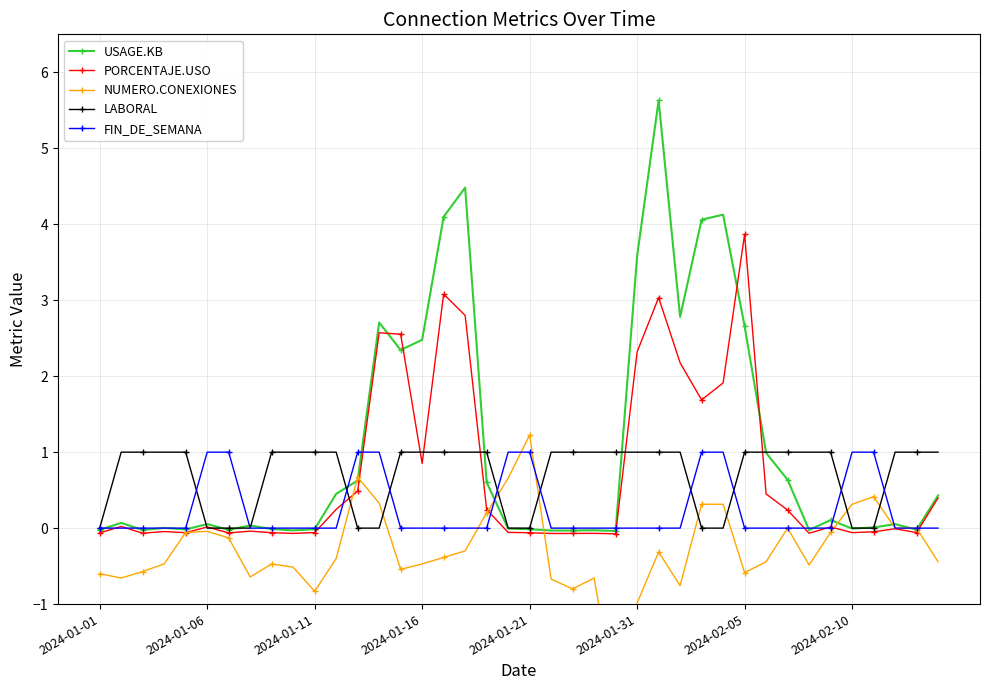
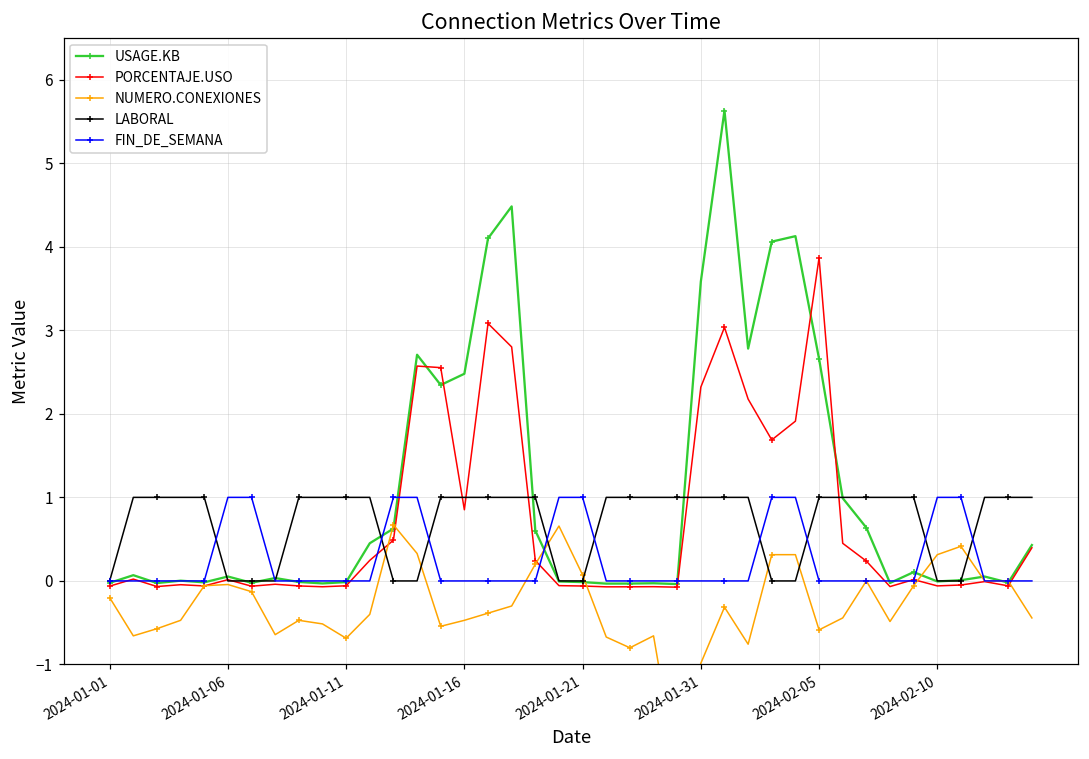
NUMERO.CONEXIONES, 2024-01-01: -0.6 -> -0.2
NUMERO.CONEXIONES, 2024-01-11: -0.8 -> -0.7
NUMERO.CONEXIONES, 2024-01-21: 1.2 -> 0.1
